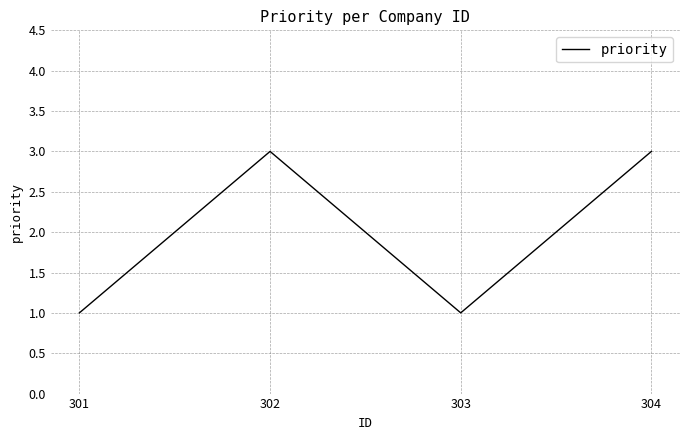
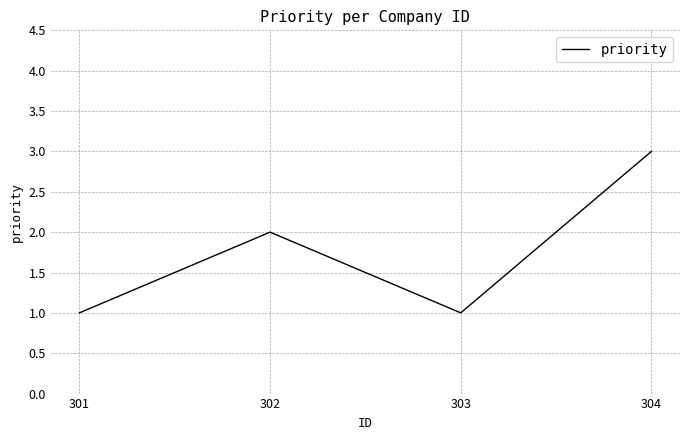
302: 3 -> 2
